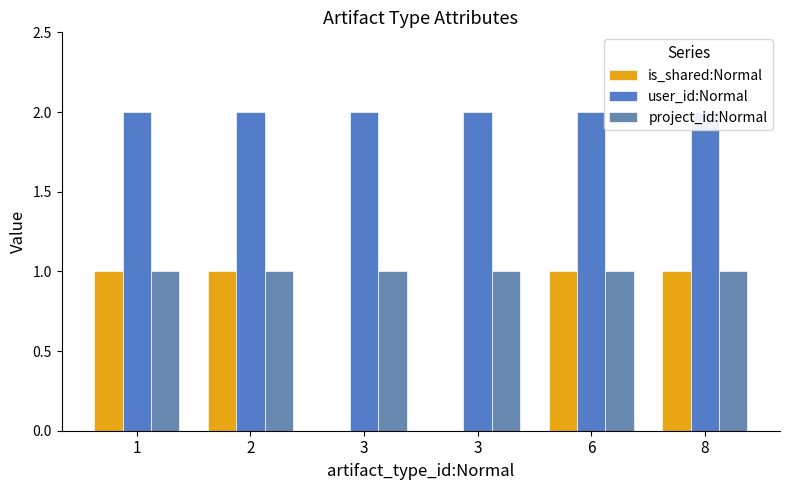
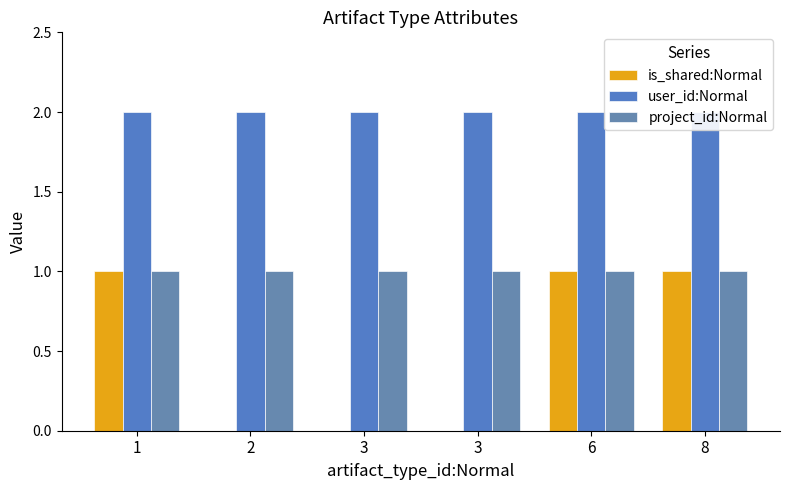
is_shared:Normal, 2: 1 -> 0
